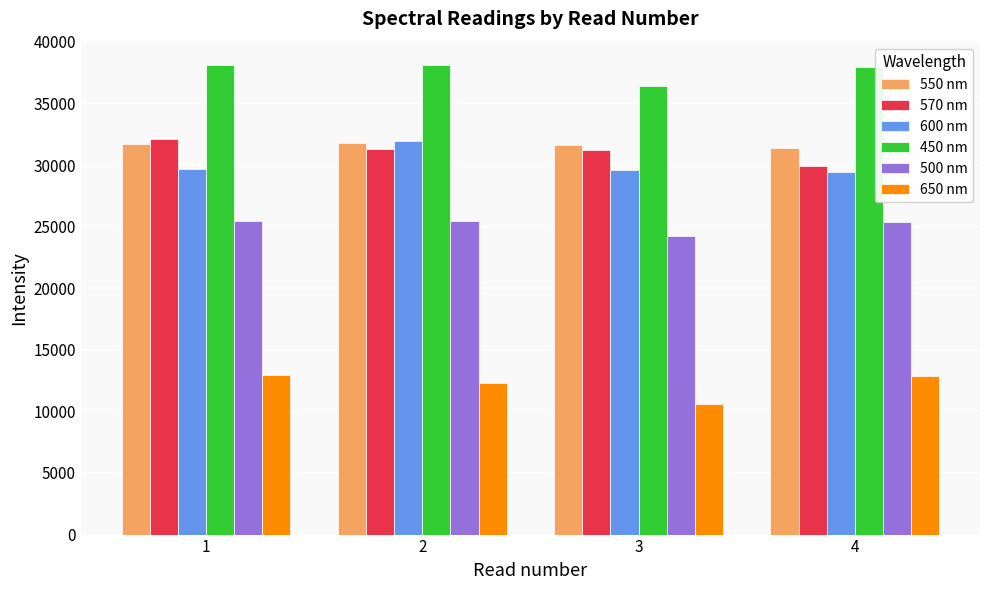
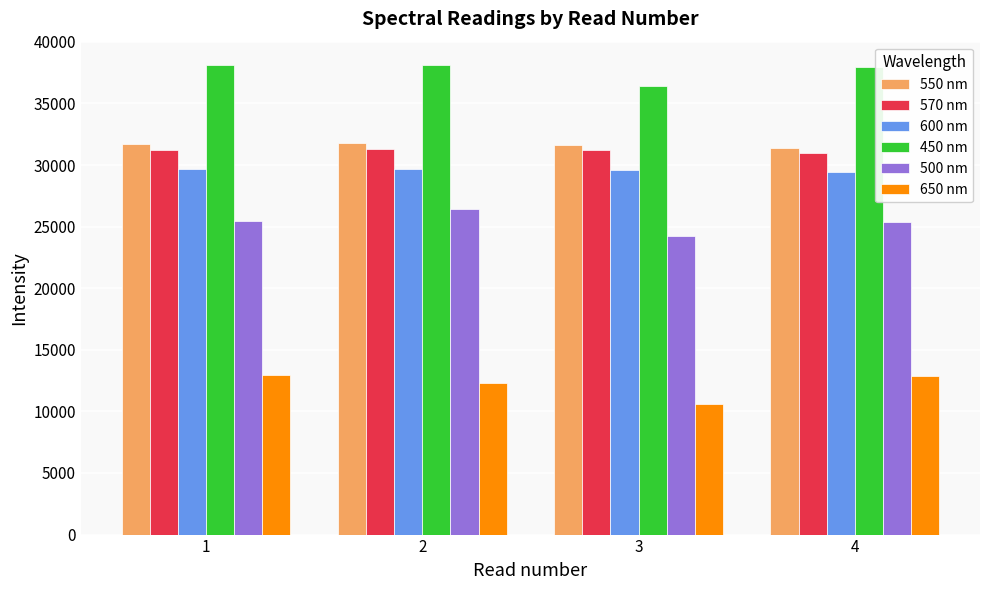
570 nm, 1: 32100 -> 31200
600 nm, 2: 31900 -> 29700
500 nm, 2: 25500 -> 26400
570 nm, 4: 29900 -> 30900
